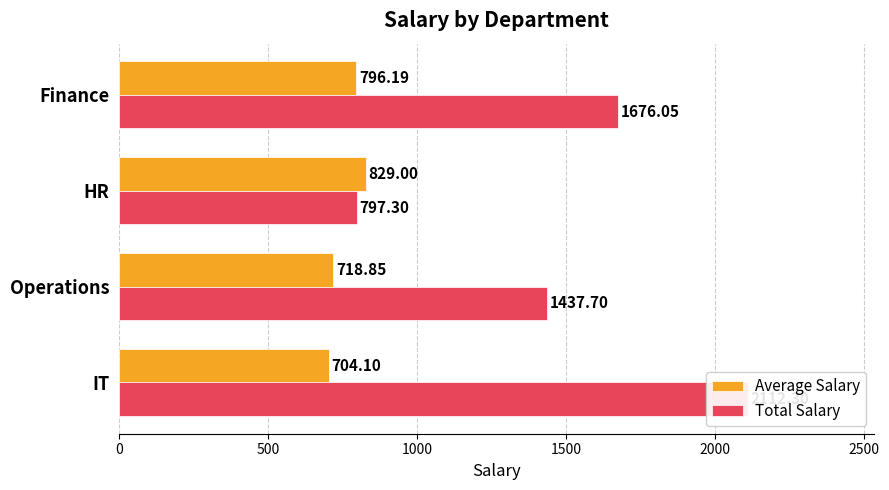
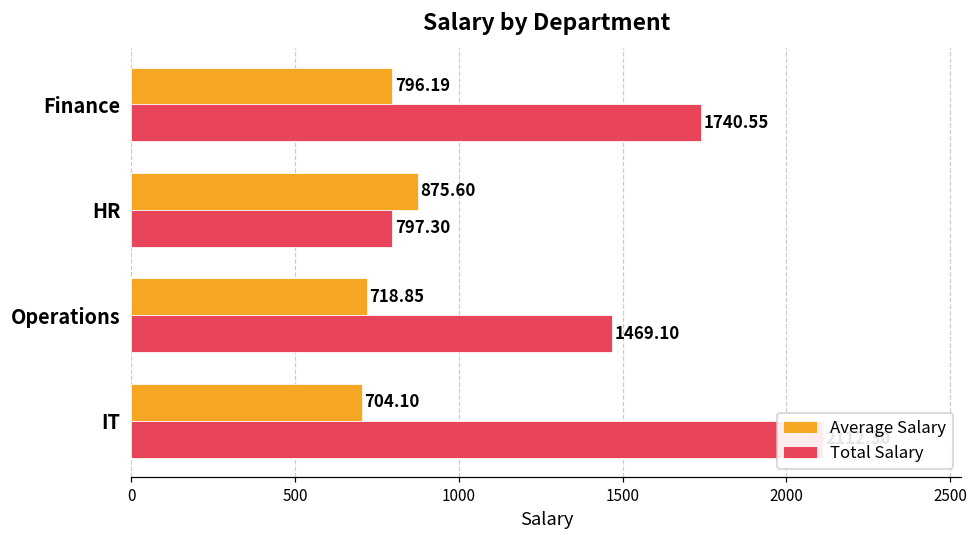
Total Salary, Finance: 1676.05 -> 1740.55
Average Salary, HR: 829.00 -> 875.60
Total Salary, Operations: 1437.70 -> 1469.10
